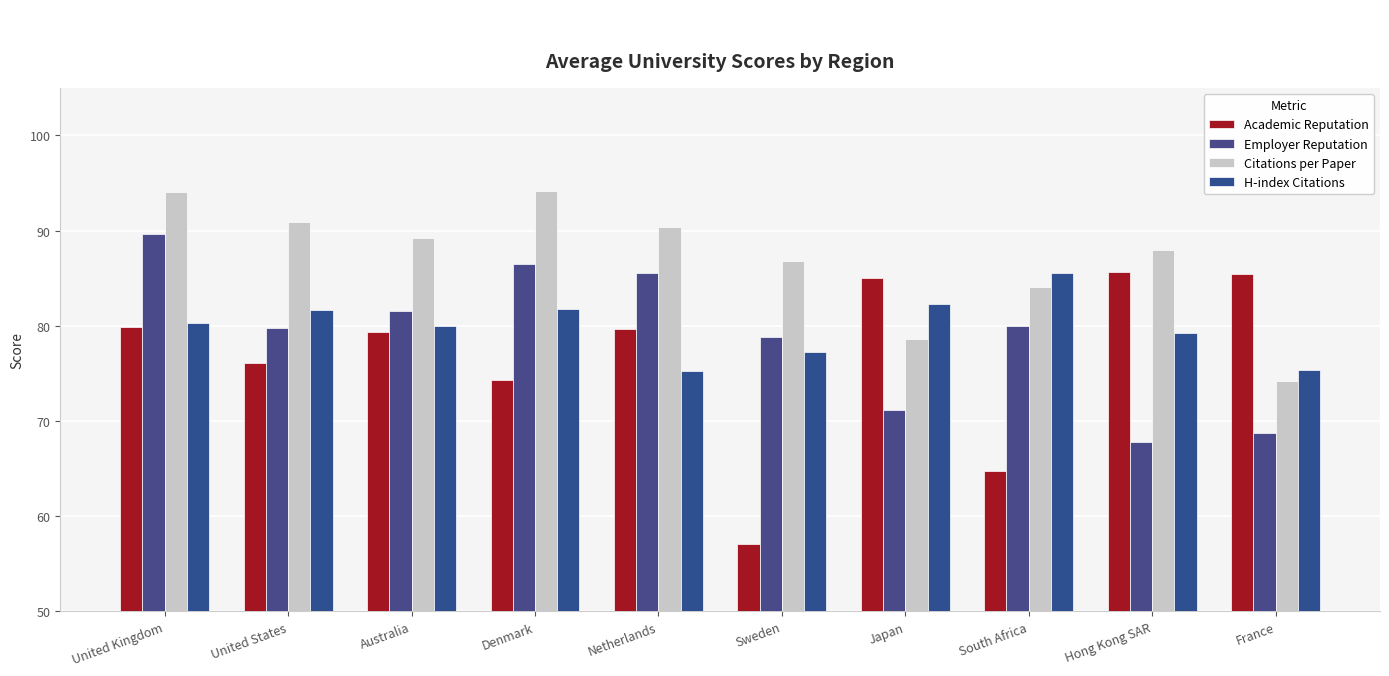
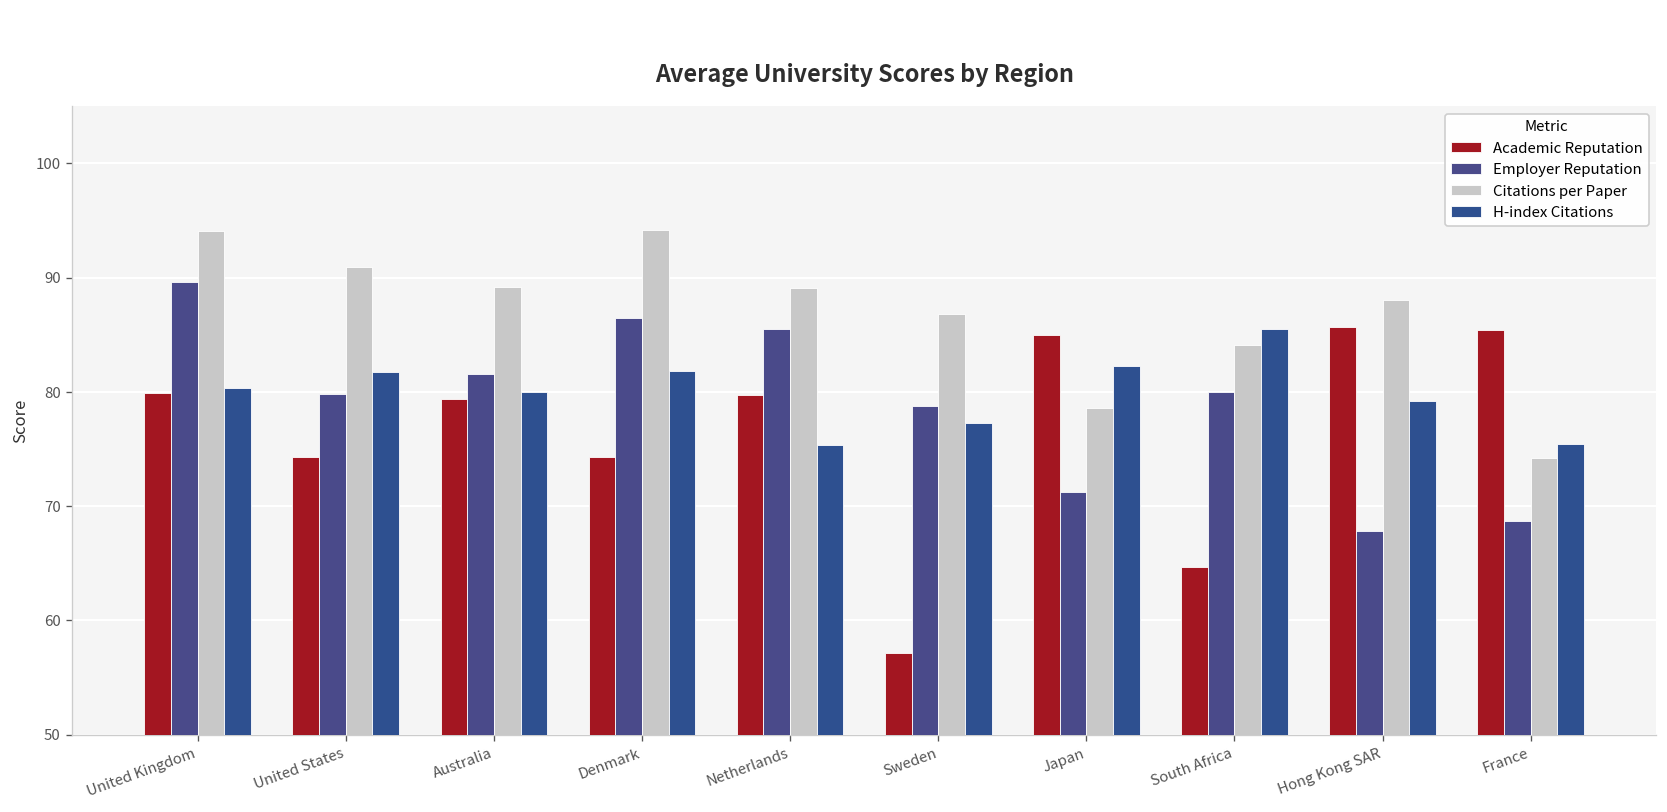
Academic Reputation, United States: 76 -> 74
Citations per Paper, Netherlands: 90 -> 89
